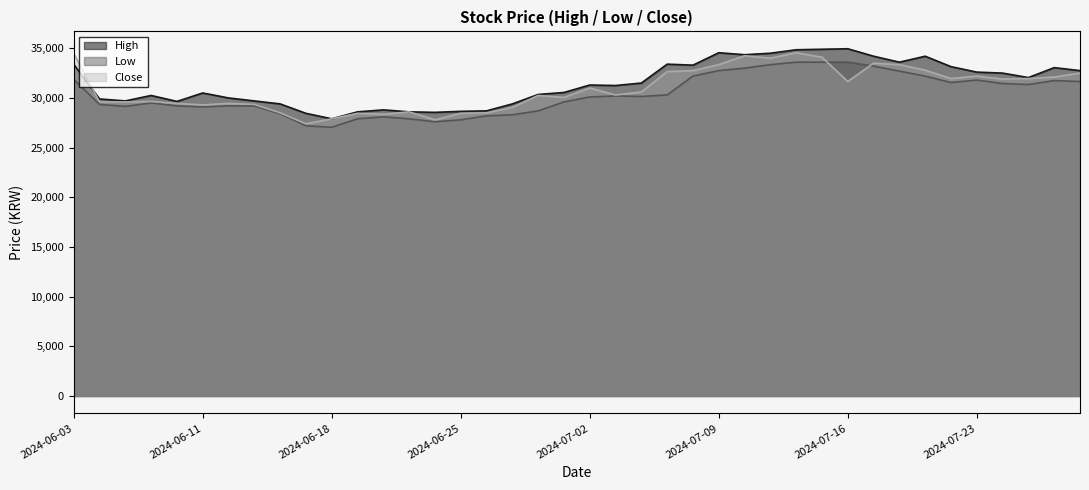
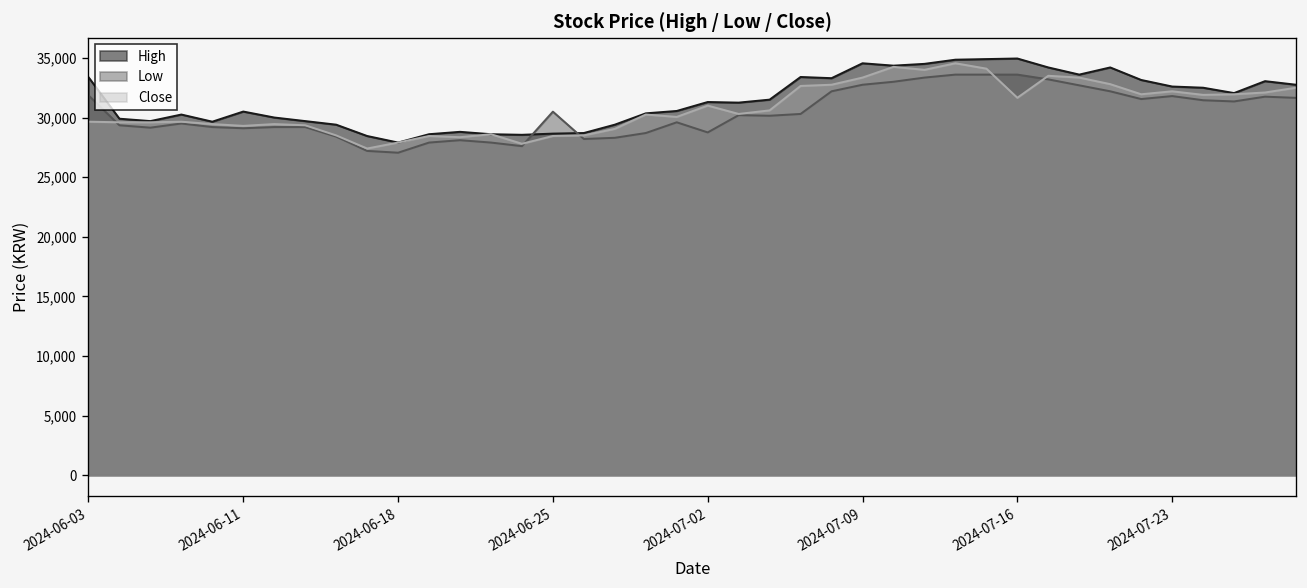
Close, 2024-06-03: 34,000 -> 30,000
Low, 2024-06-25: 28,000 -> 30,000
Low, 2024-07-02: 30,000 -> 29,000
